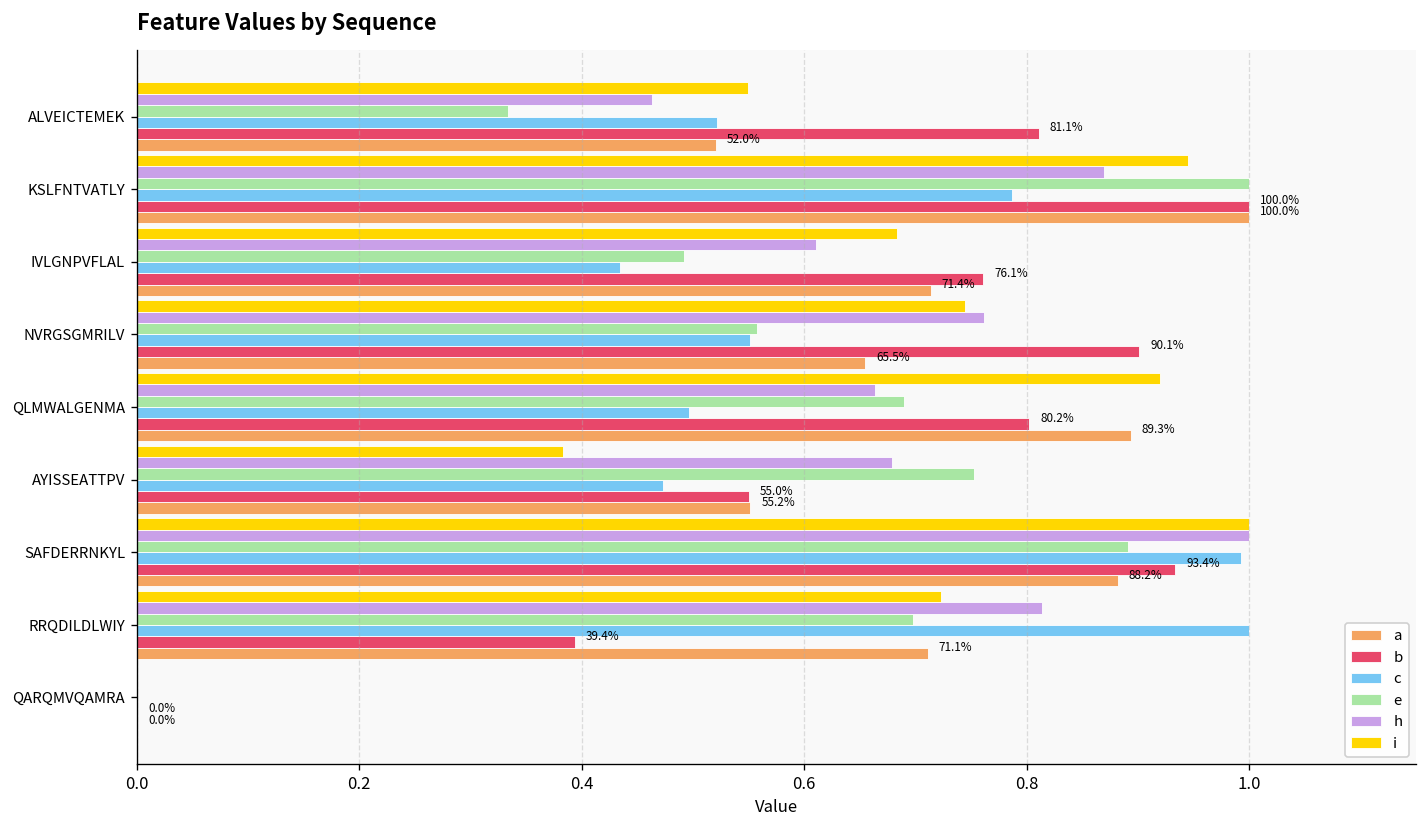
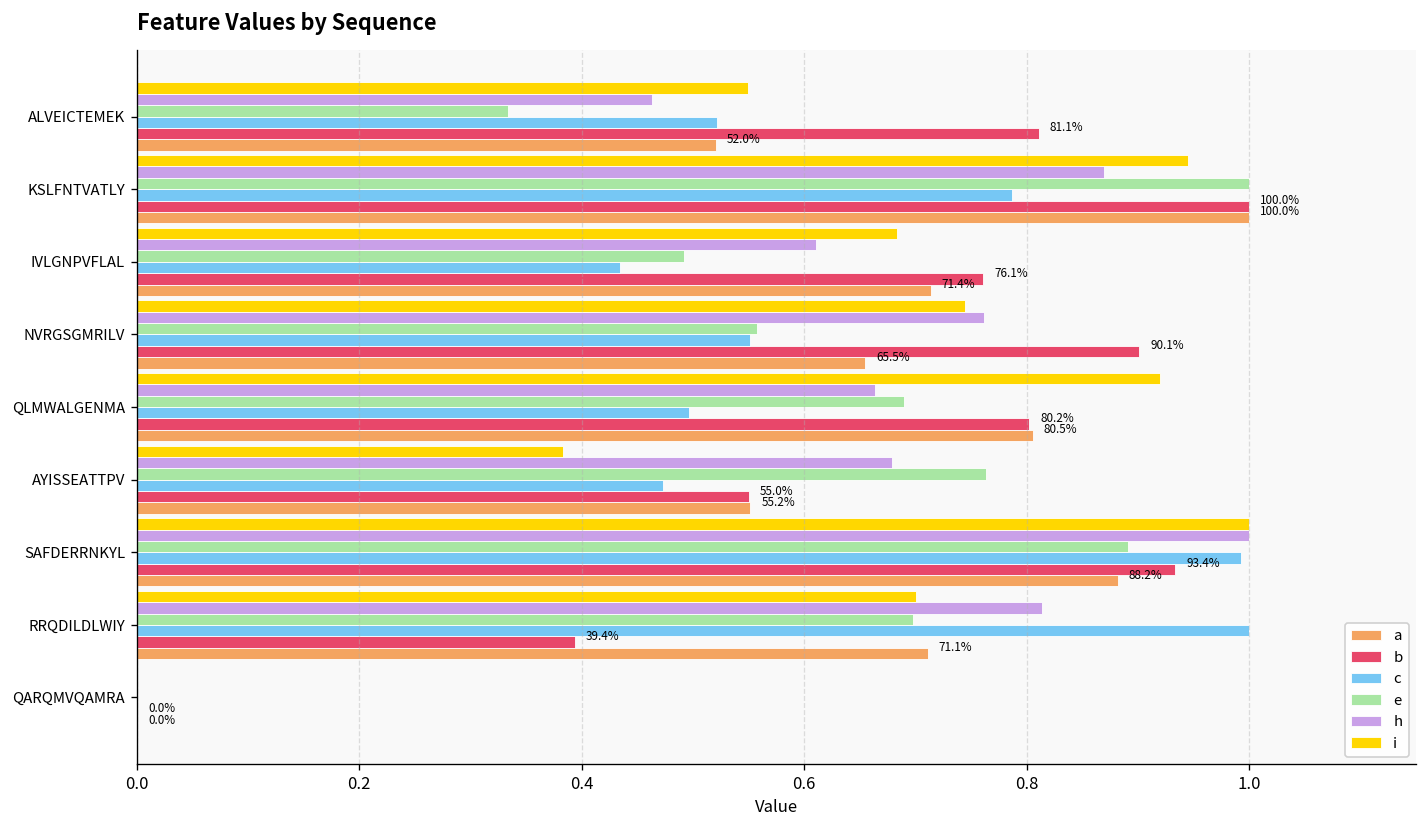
a, QLMWALGENMA: 89.3% -> 80.5%
e, AYISSEATTPV: 0.75 -> 0.76
i, RRQDILDLWIY: 0.72 -> 0.70
